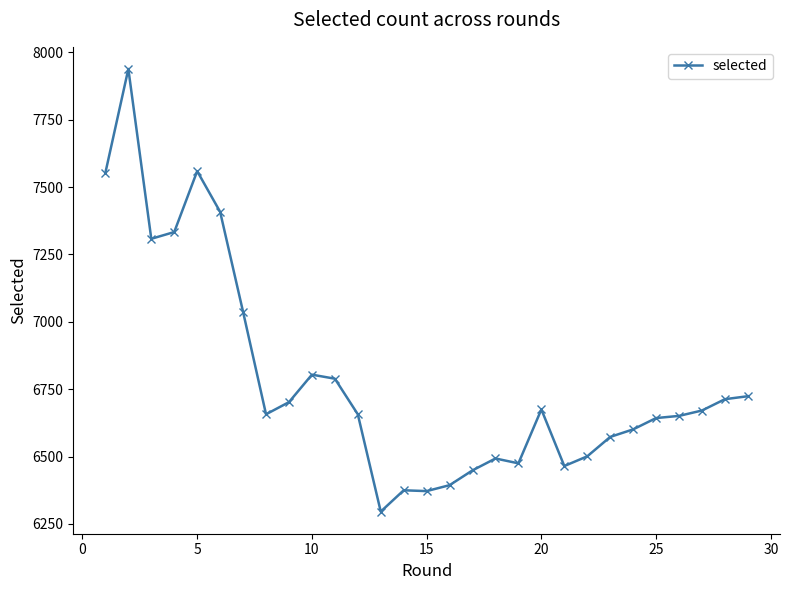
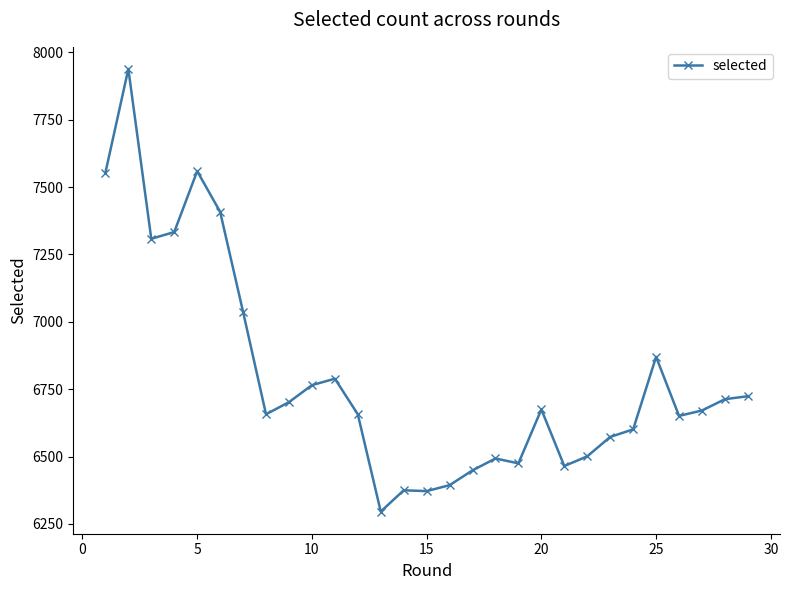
10: 6800 -> 6770
25: 6640 -> 6870
